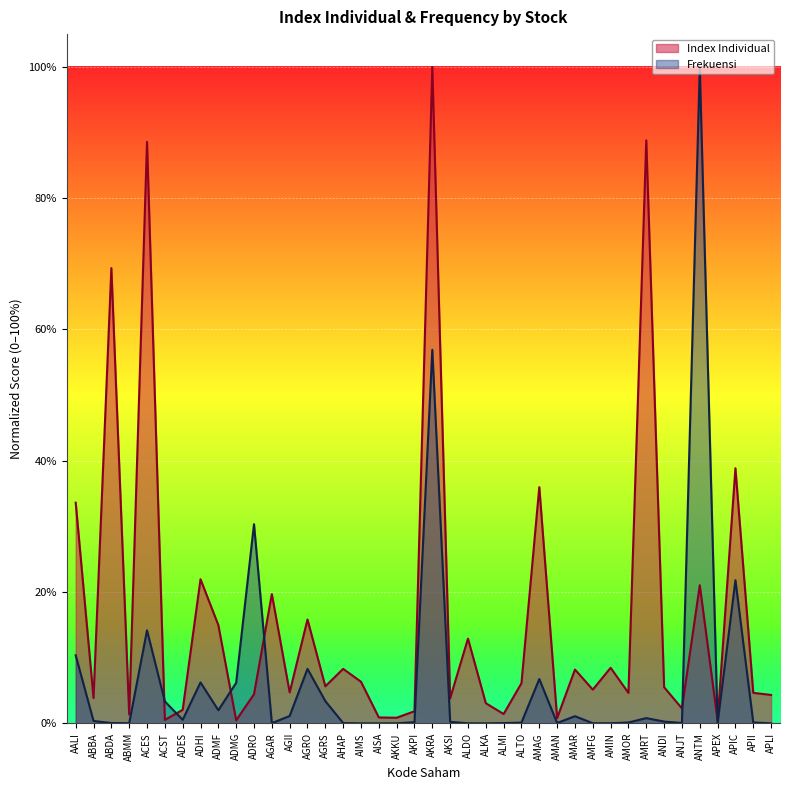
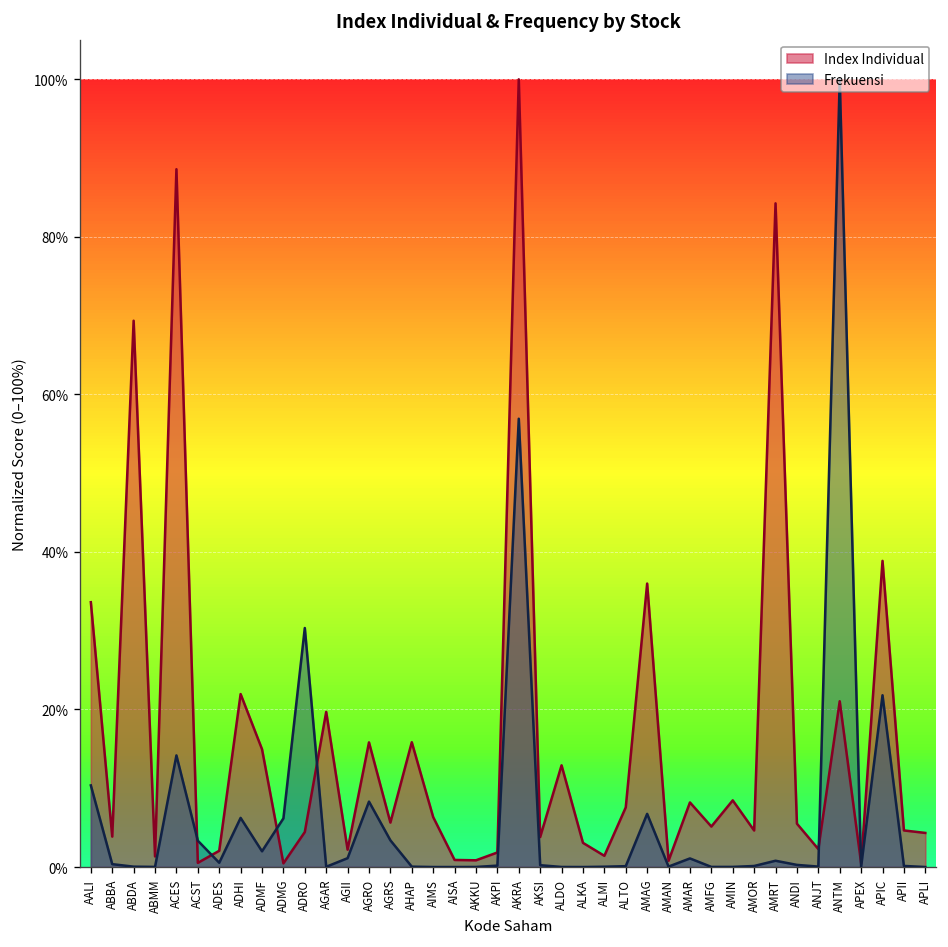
Index Individual, AGII: 5% -> 2%
Index Individual, AHAP: 8% -> 16%
Index Individual, ALTO: 6% -> 8%
Index Individual, AMRT: 89% -> 84%
